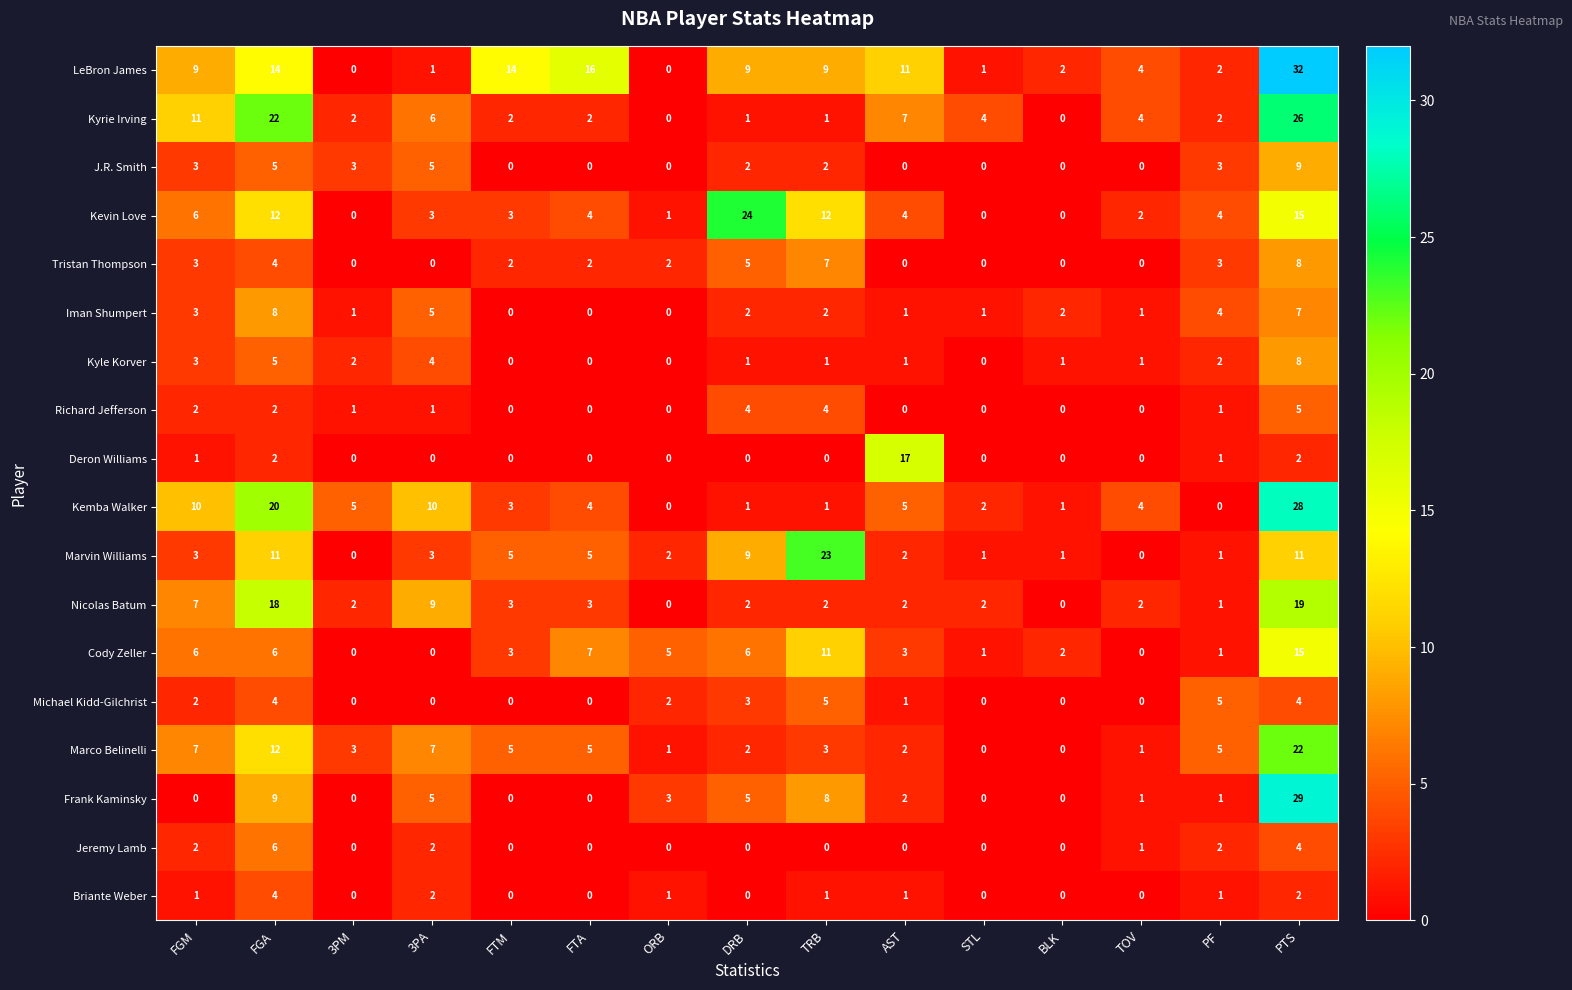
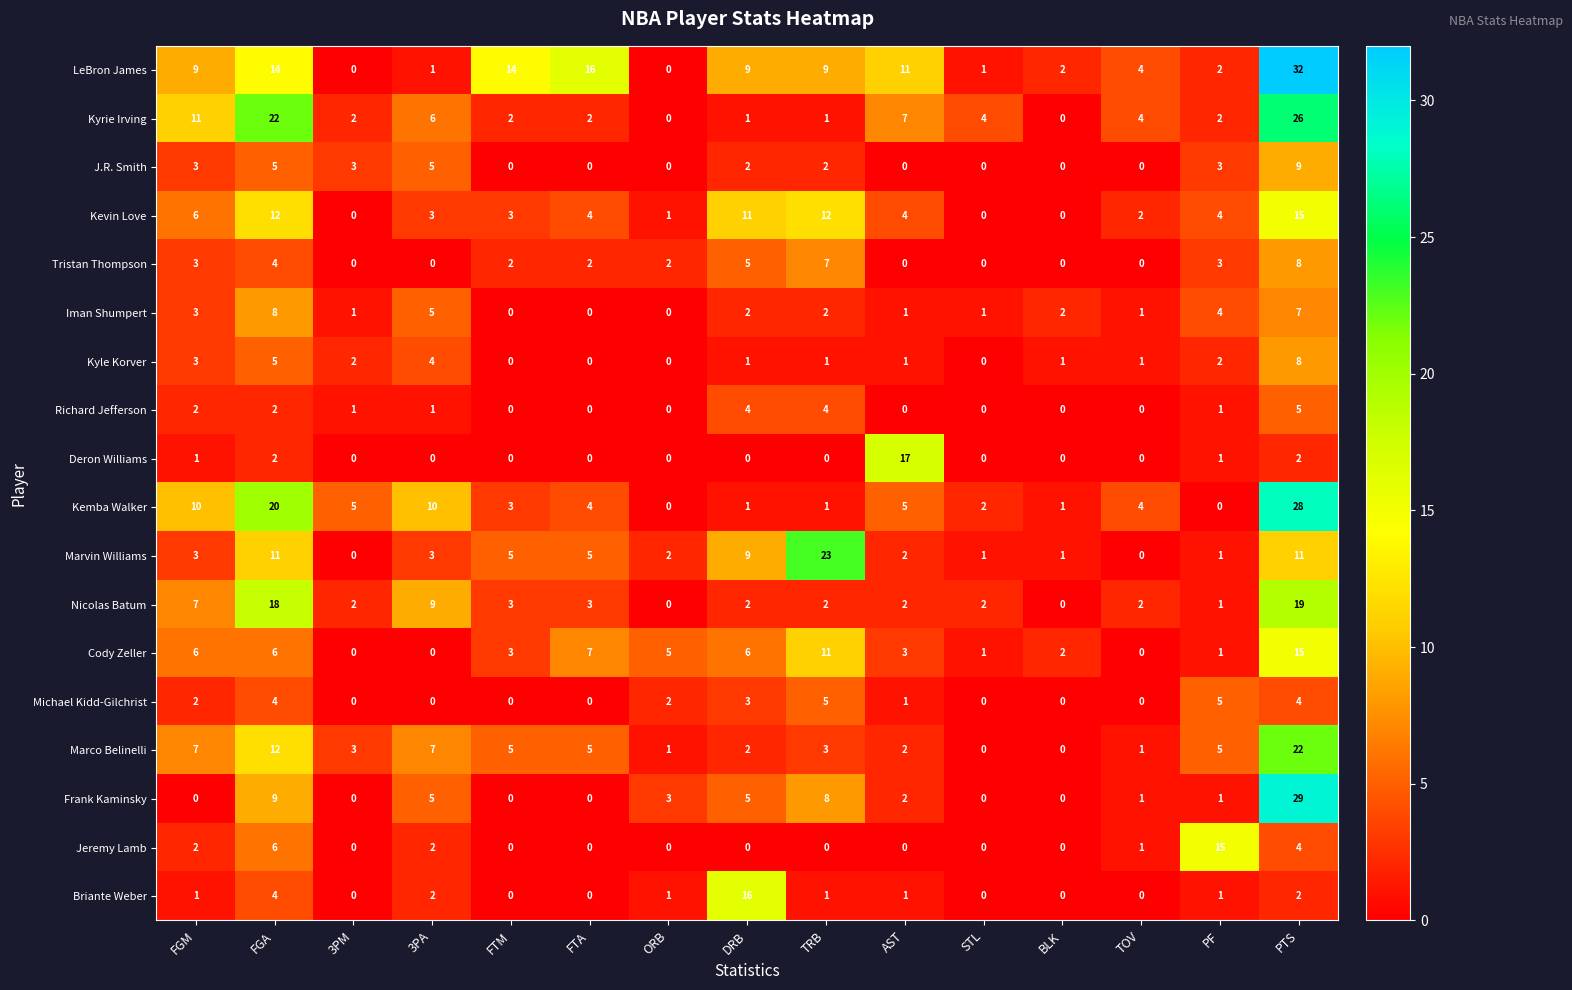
Kevin Love, DRB: 24 -> 11
Jeremy Lamb, PF: 2 -> 15
Briante Weber, DRB: 0 -> 16
